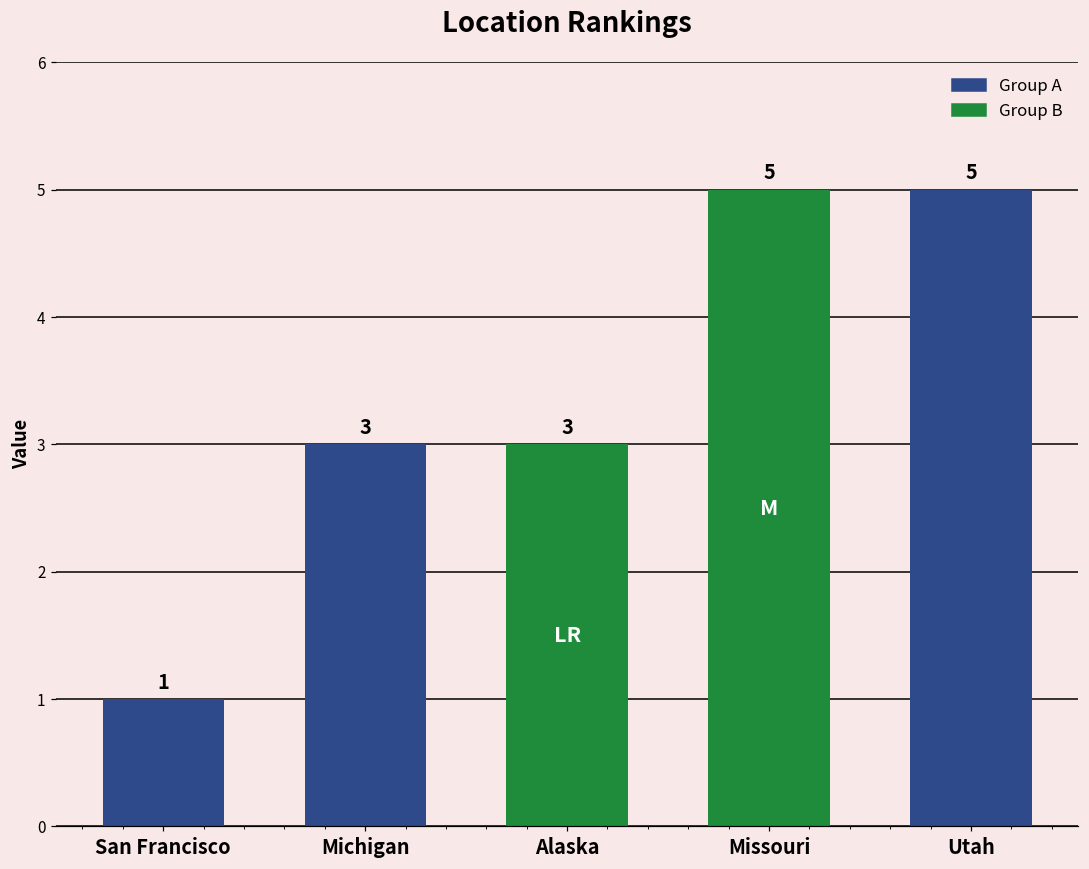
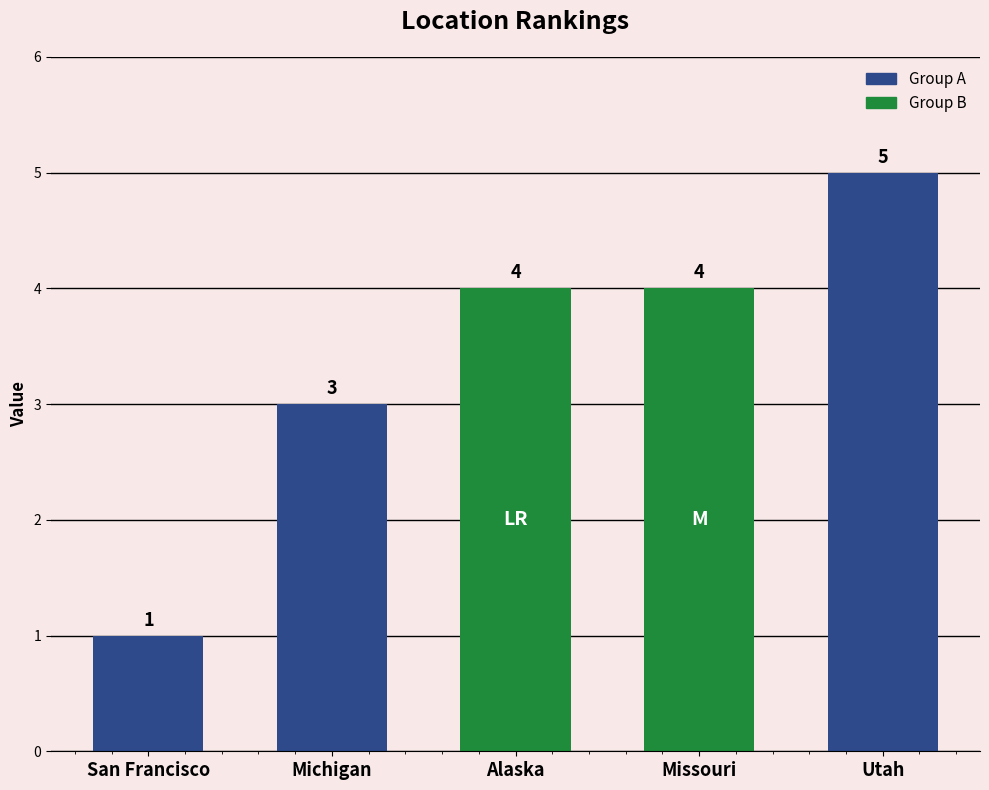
Alaska: 3 -> 4
Missouri: 5 -> 4
